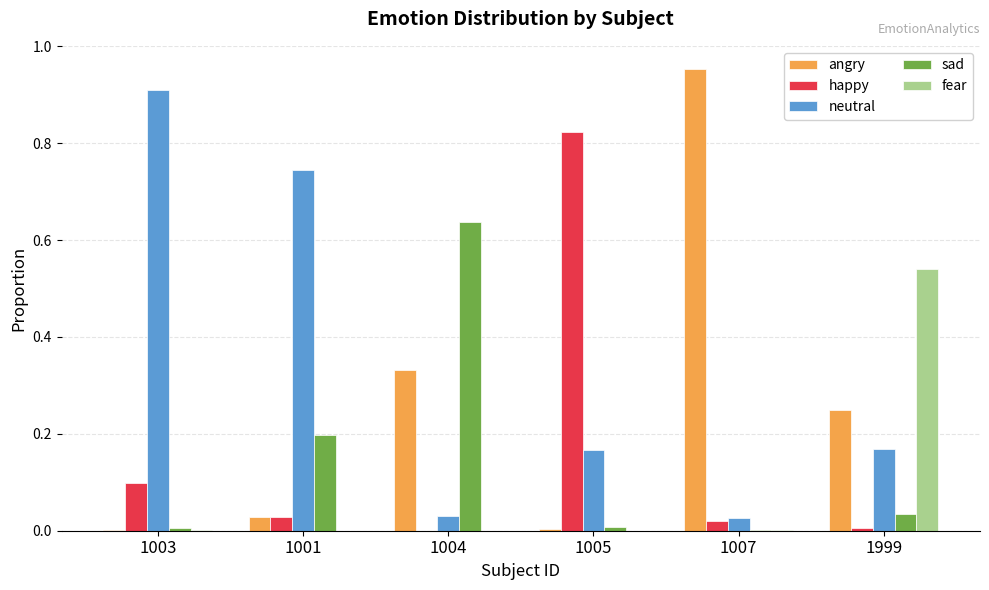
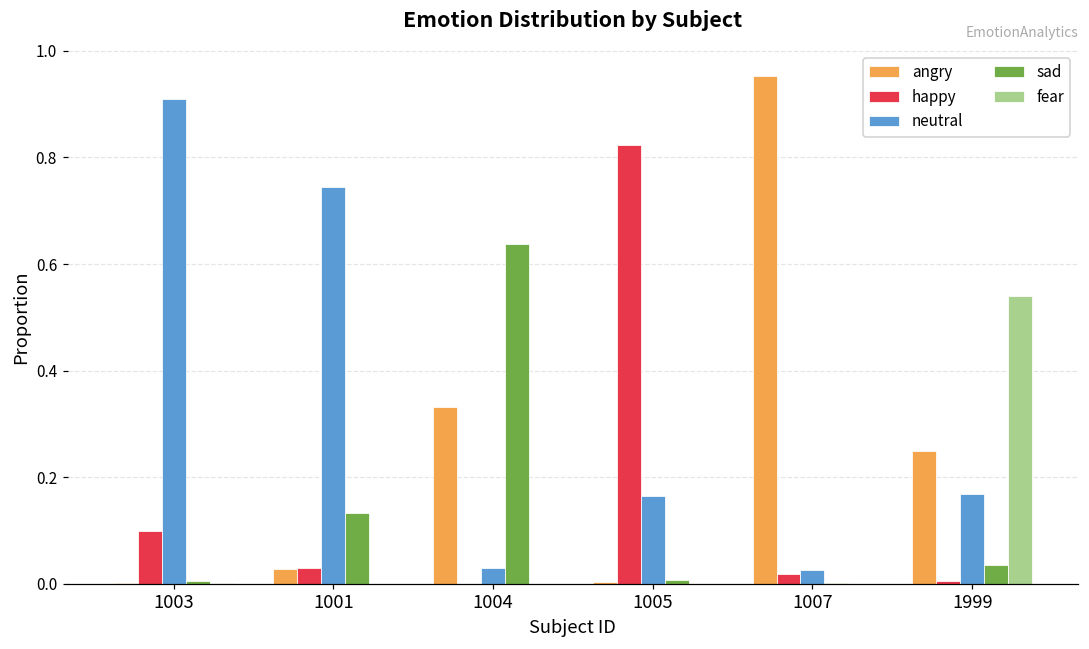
sad, 1001: 0.20 -> 0.13
